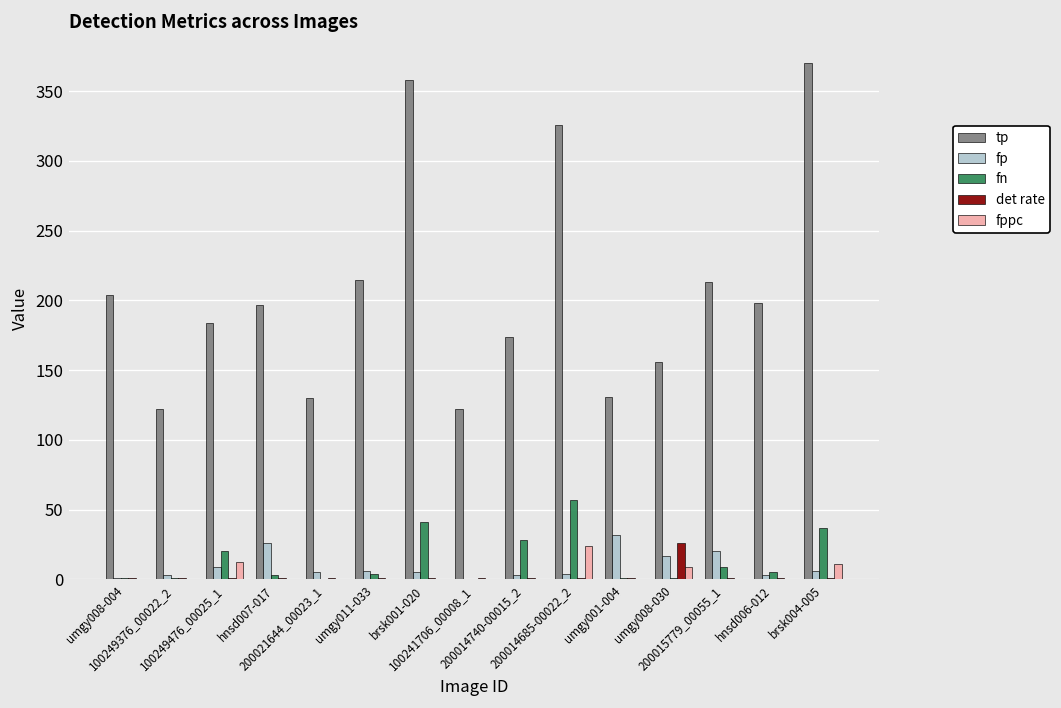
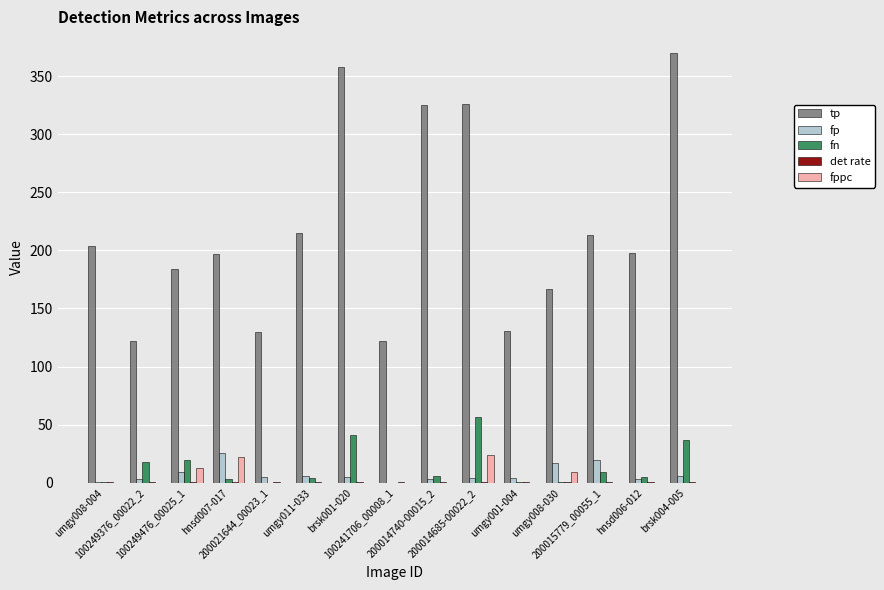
fn, 100249376_00022_2: 1 -> 18
fppc, hnsd007-017: 0 -> 22
tp, 200014740-00015_2: 174 -> 325
fn, 200014740-00015_2: 28 -> 6
fp, umgy001-004: 32 -> 4
tp, umgy008-030: 156 -> 167
det rate, umgy008-030: 26 -> 1
fppc, brsk004-005: 11 -> 0
